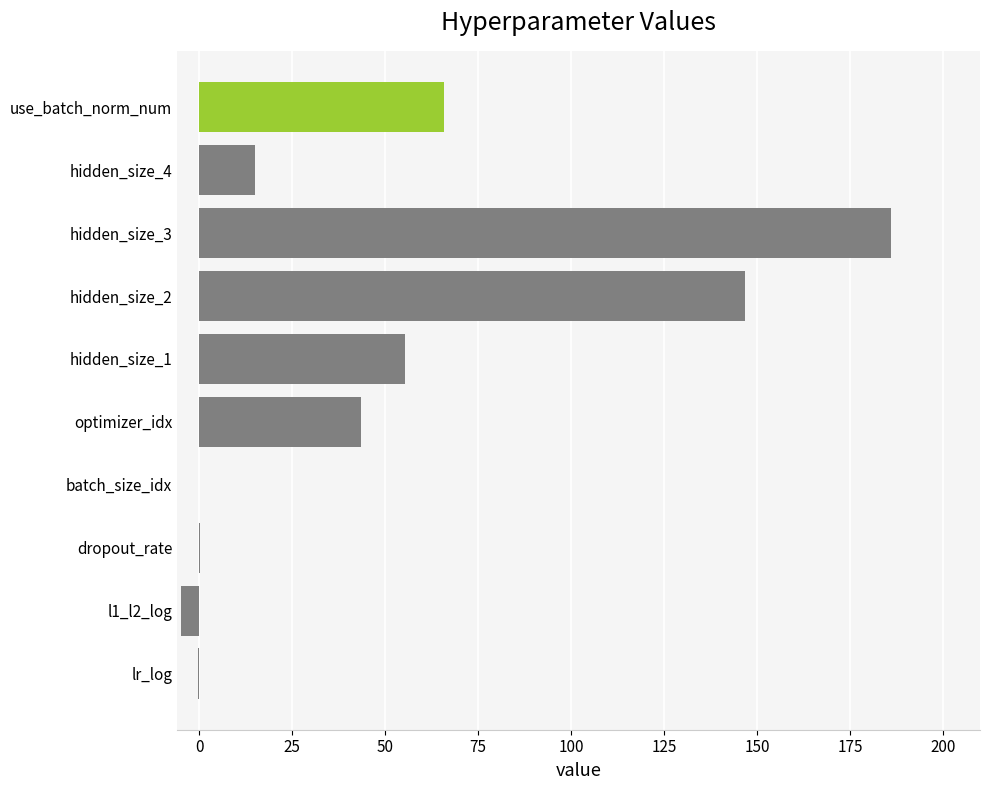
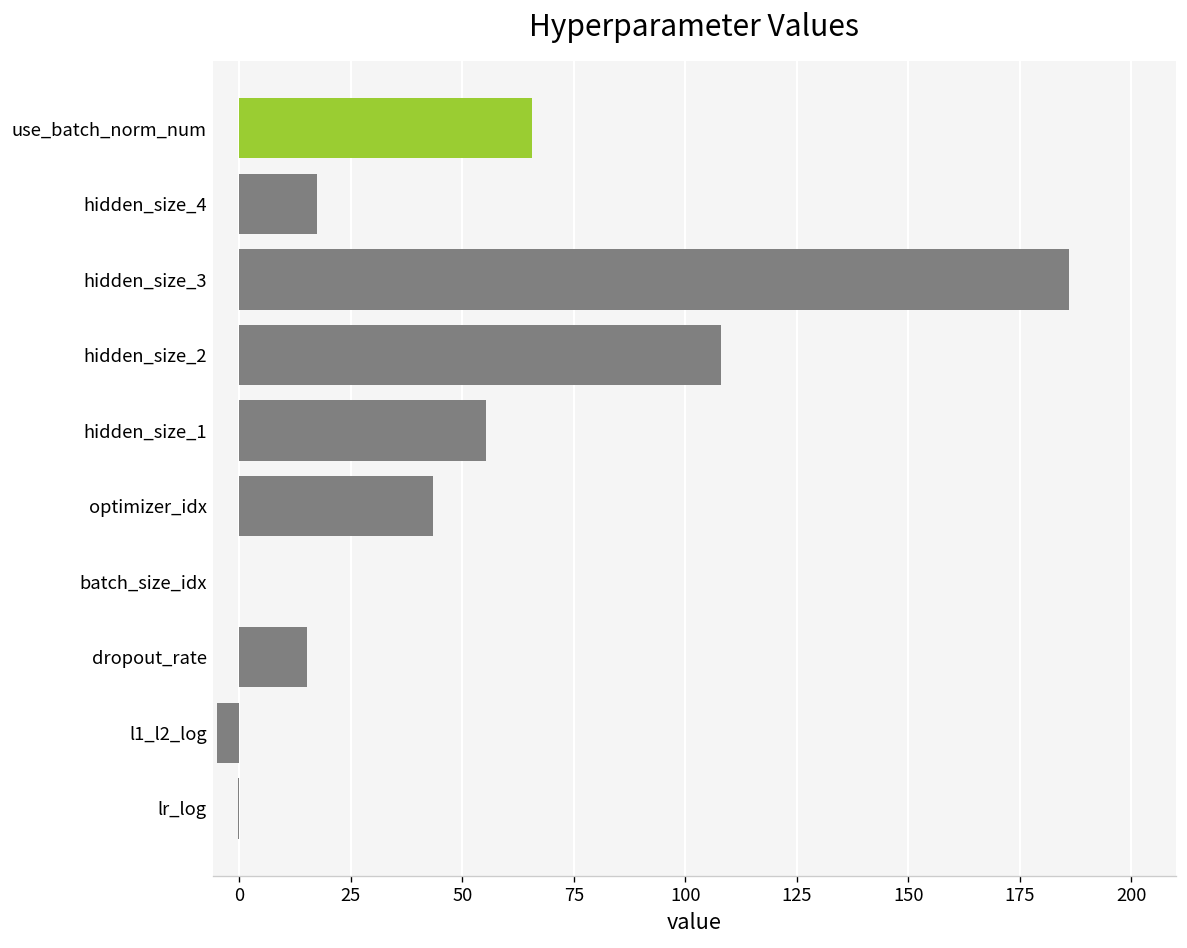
hidden_size_4: 15 -> 18
hidden_size_2: 147 -> 108
dropout_rate: 0 -> 15
